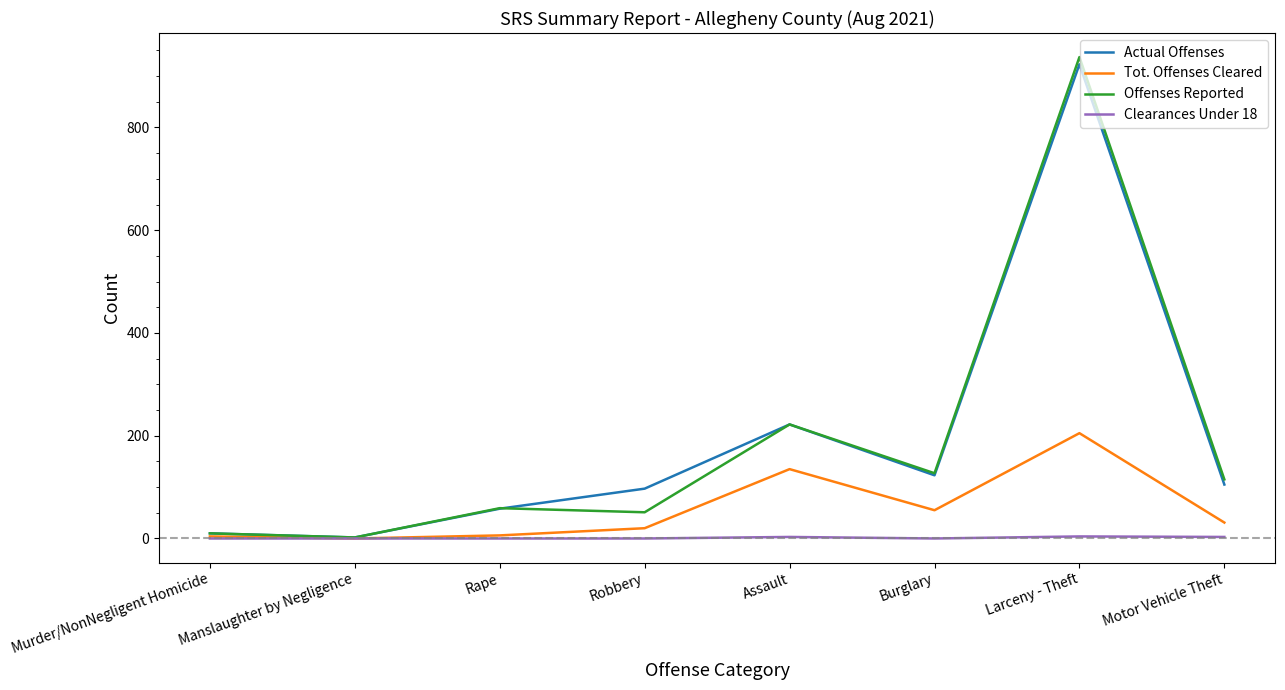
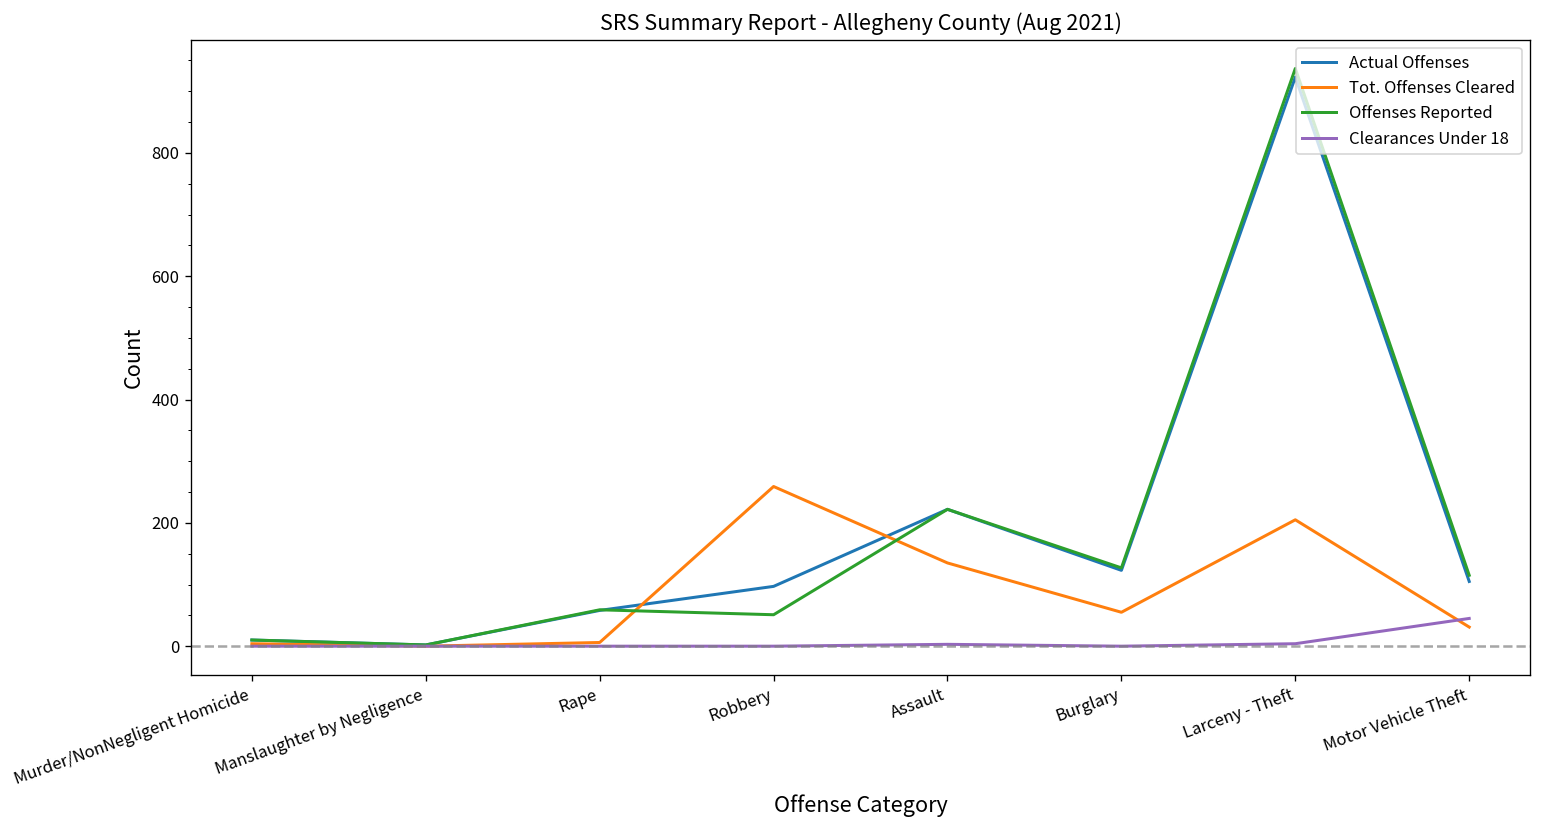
Tot. Offenses Cleared, Robbery: 20 -> 260
Clearances Under 18, Motor Vehicle Theft: 0 -> 50
